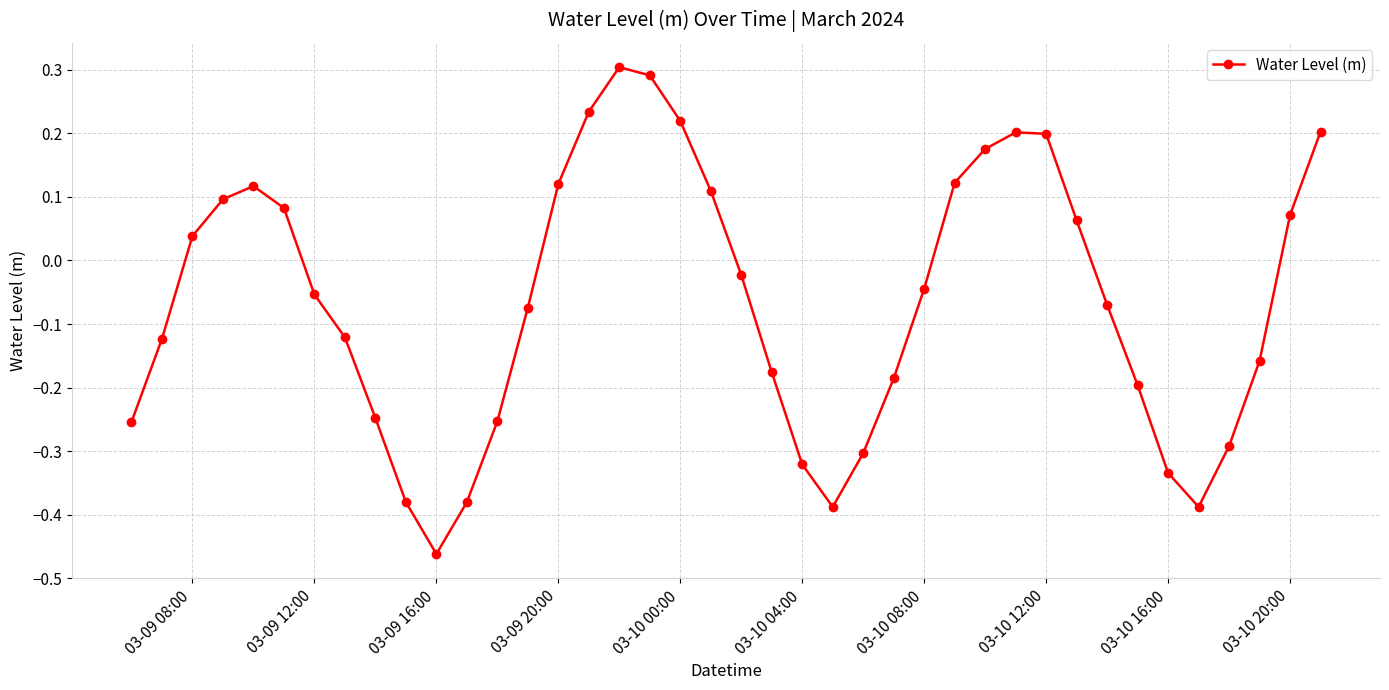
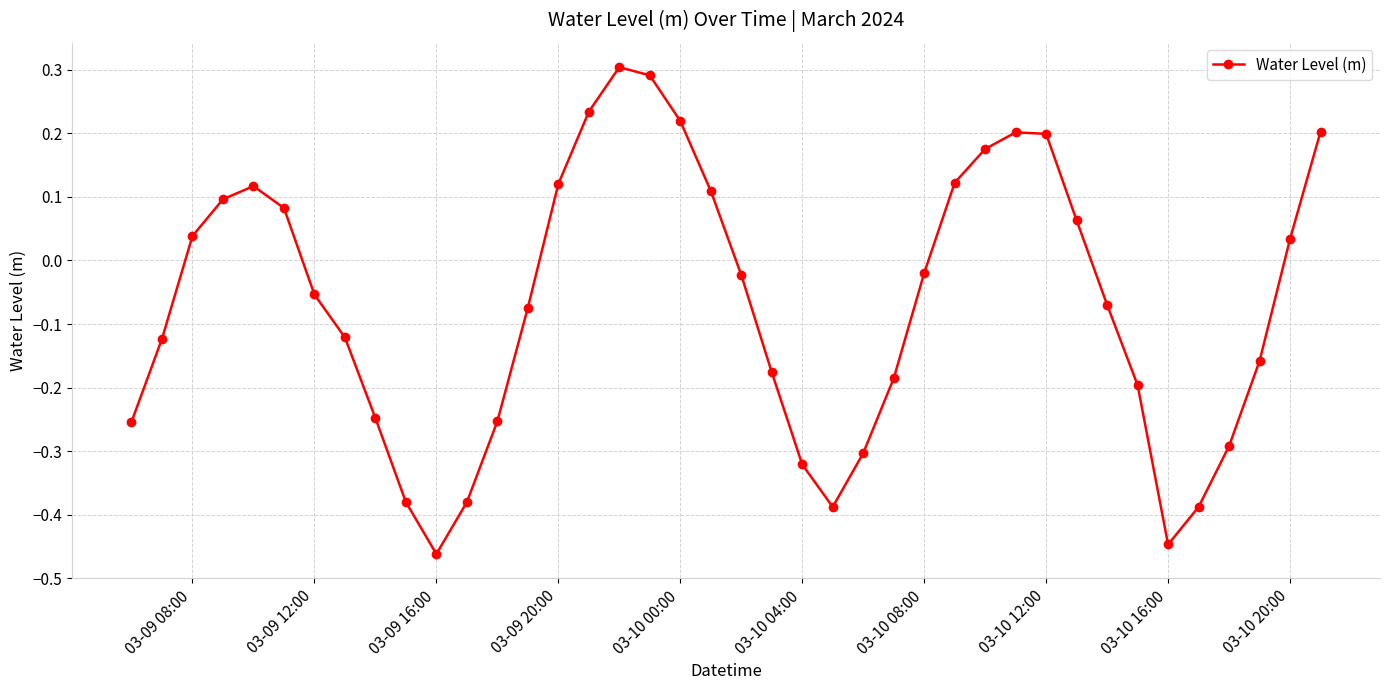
03-10 08:00: -0.04 -> -0.02
03-10 16:00: -0.33 -> -0.45
03-10 20:00: 0.07 -> 0.03
